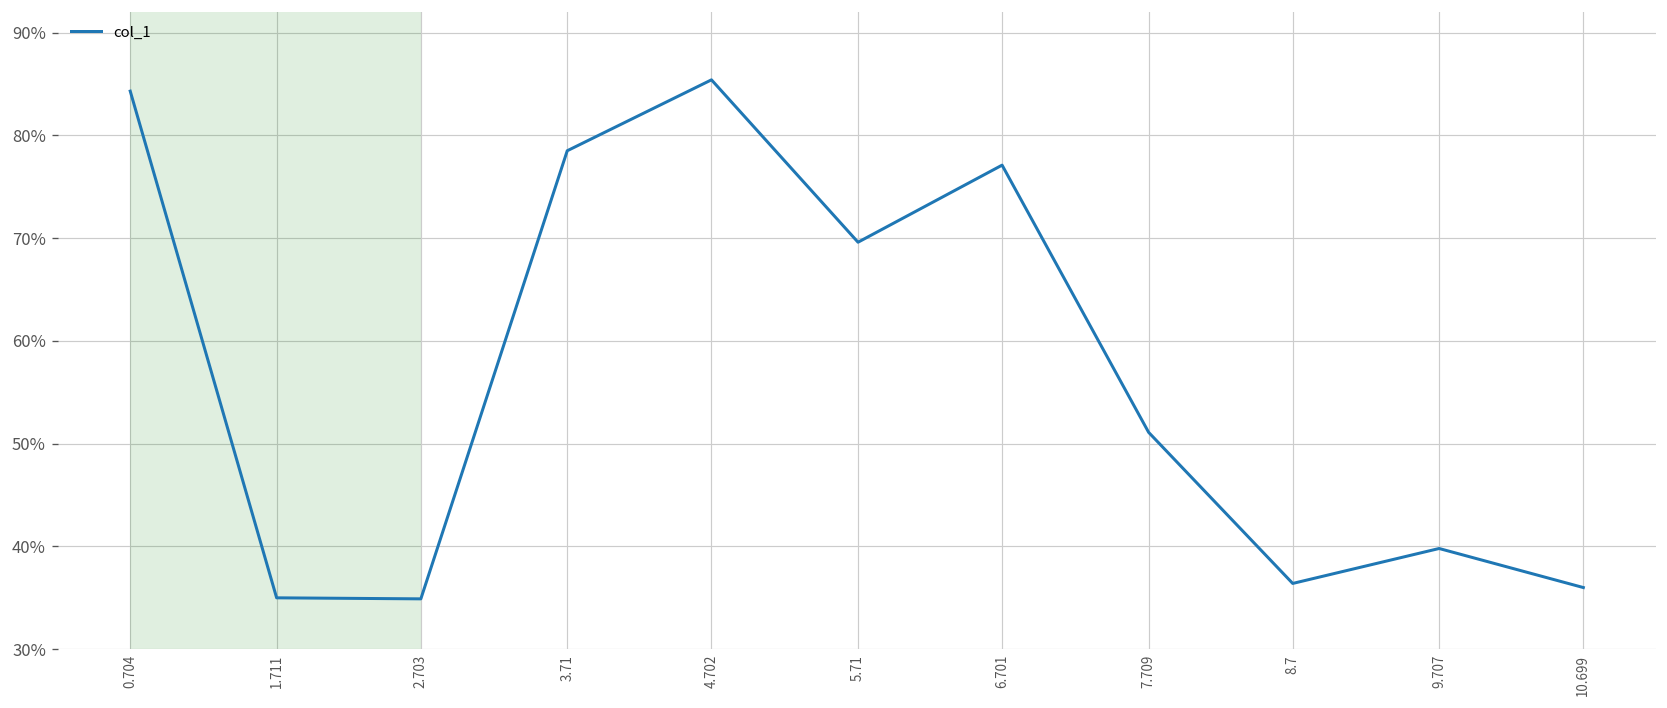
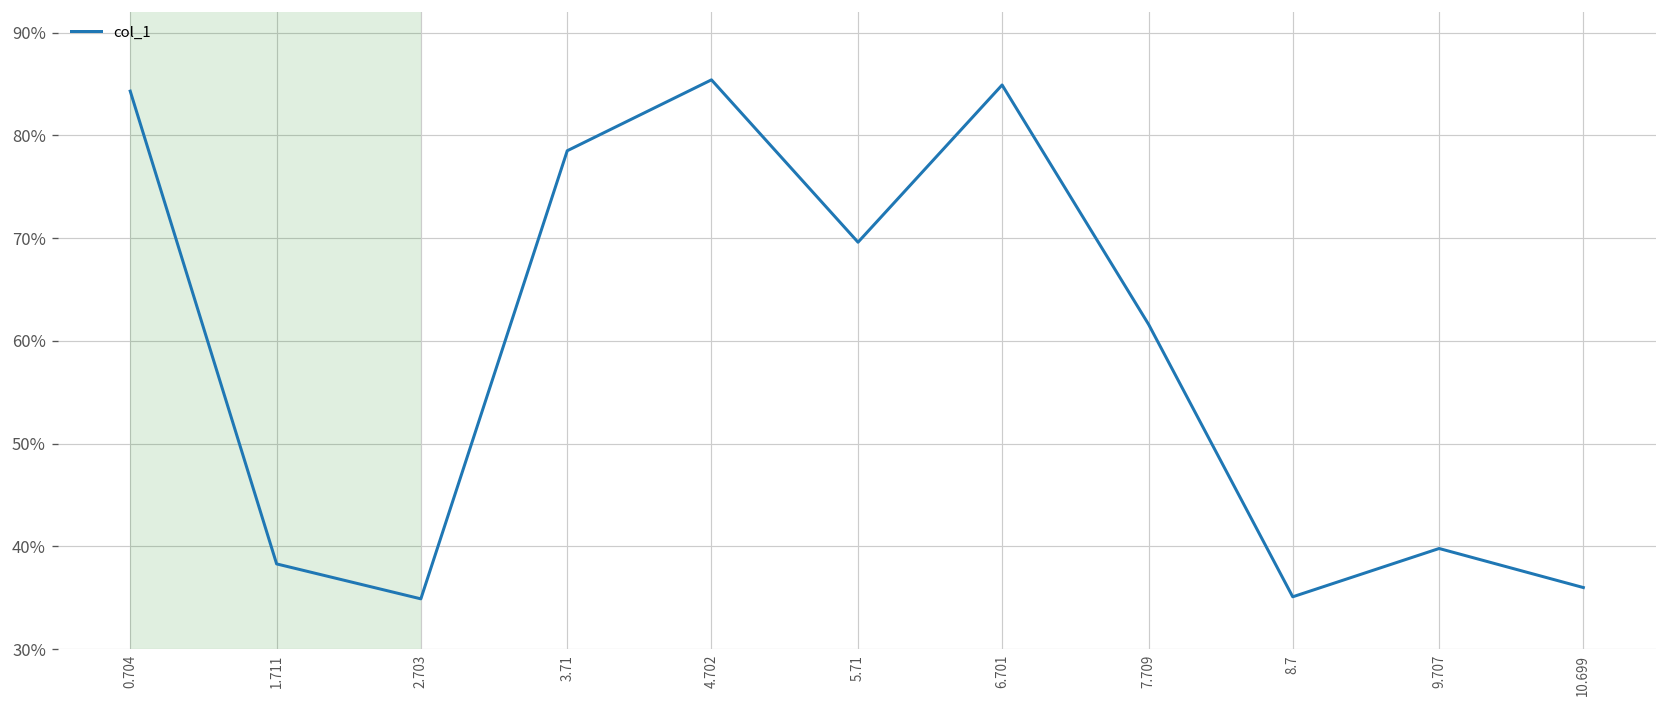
1.711: 35% -> 38%
6.701: 77% -> 85%
7.709: 51% -> 62%
8.7: 36% -> 35%
